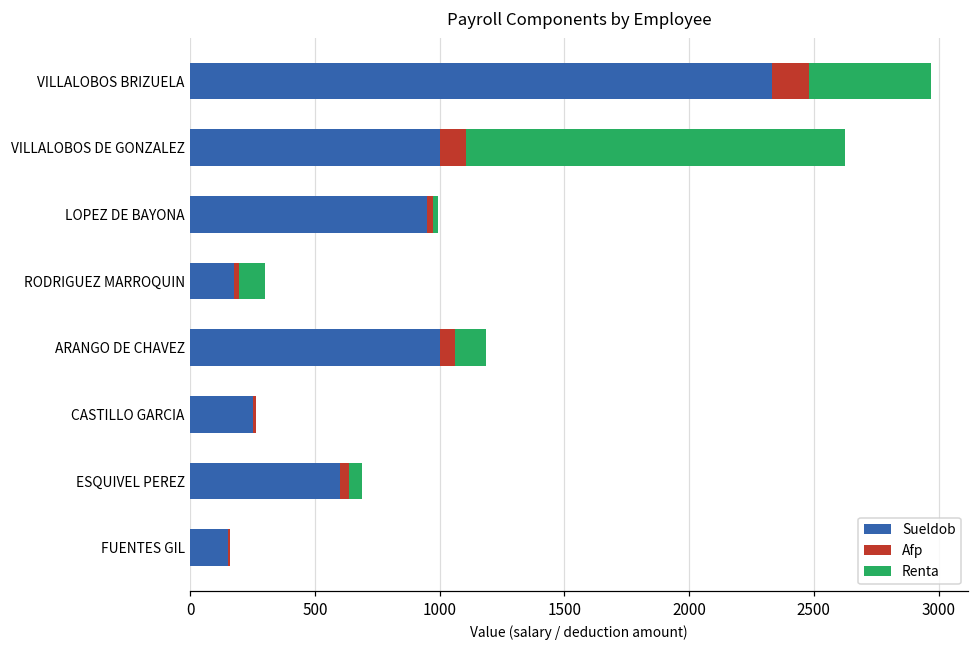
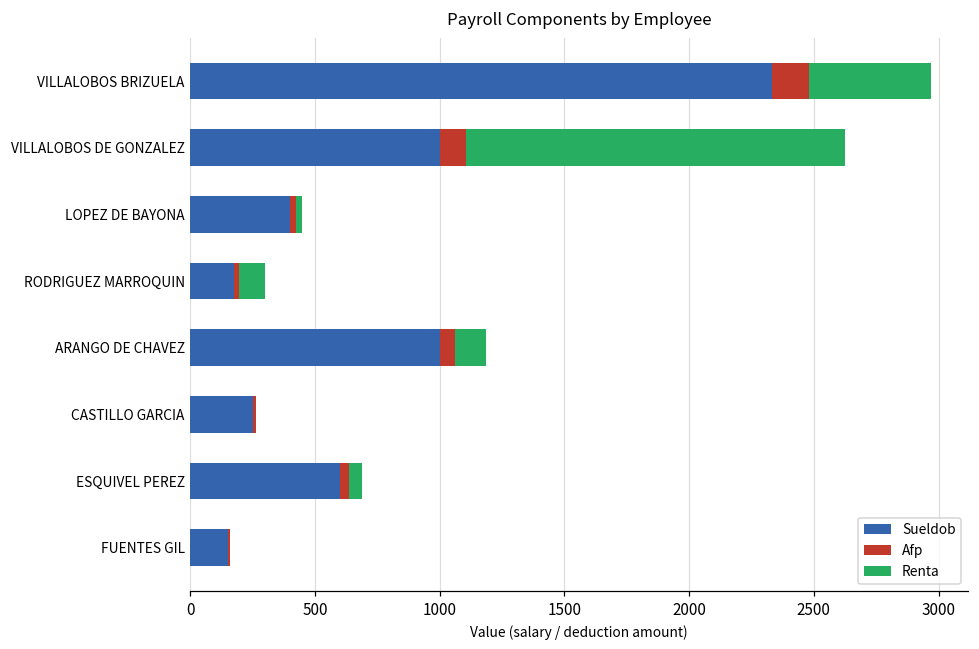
Sueldob, LOPEZ DE BAYONA: 950 -> 400
